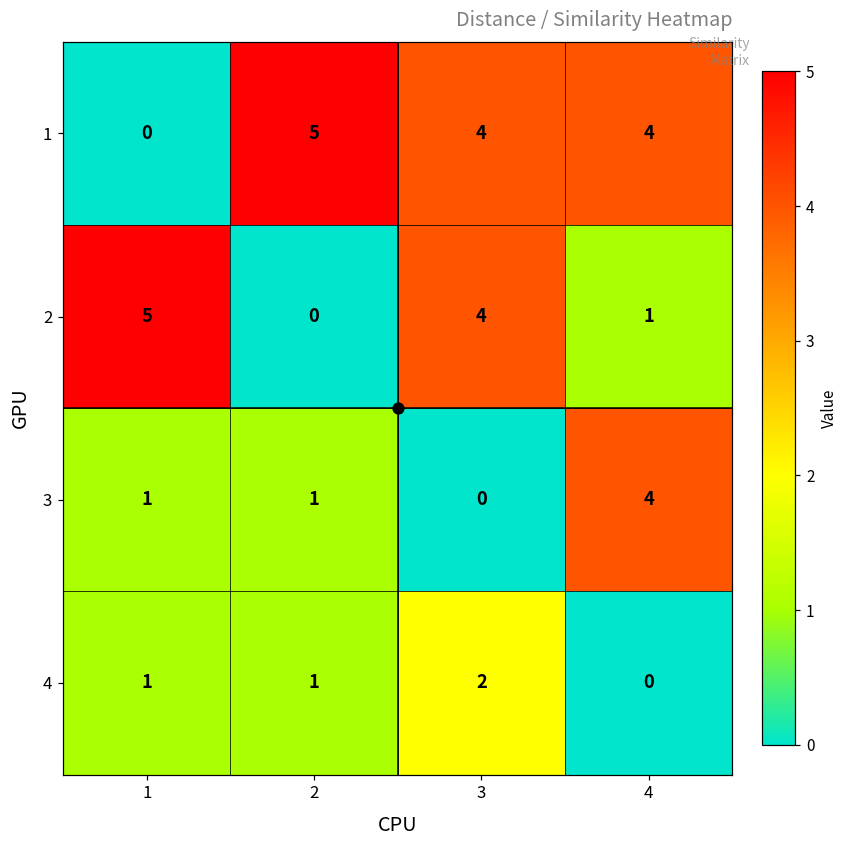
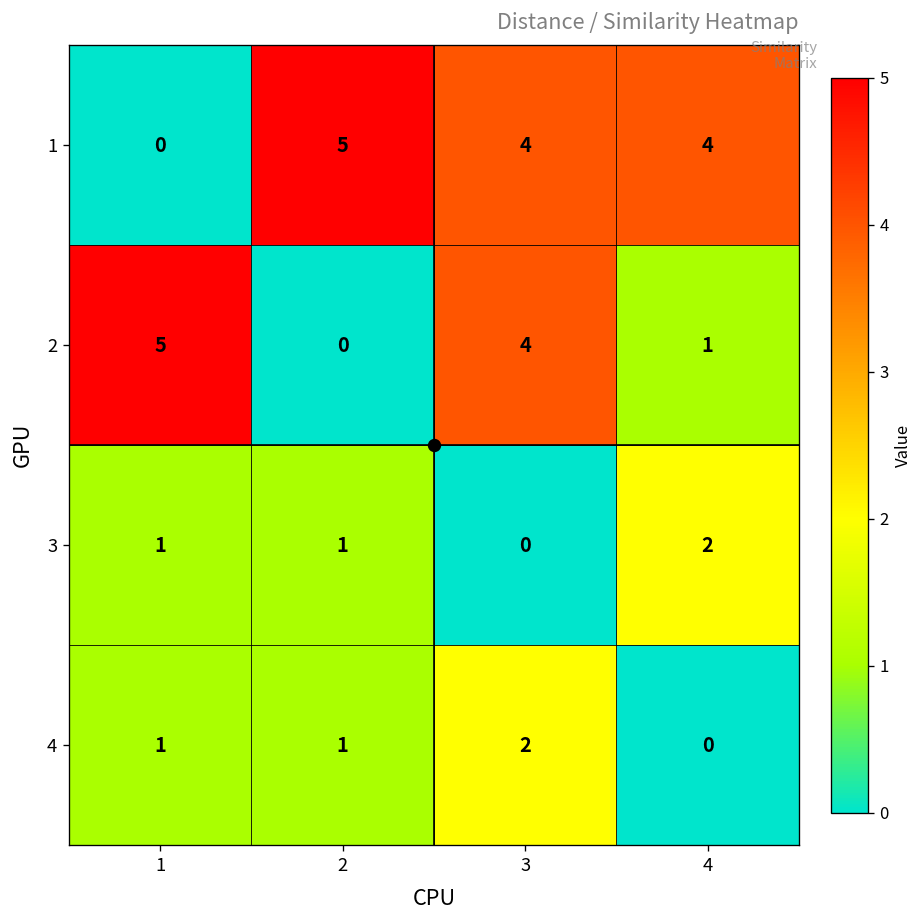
3, 4: 4 -> 2
